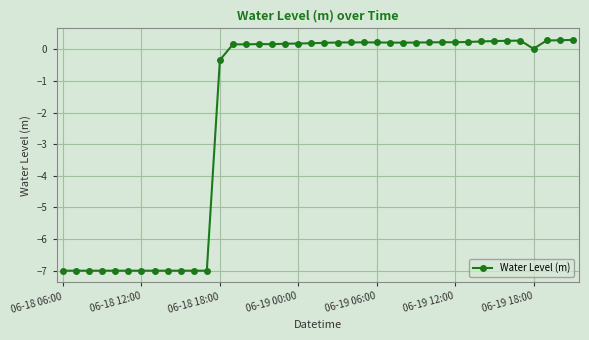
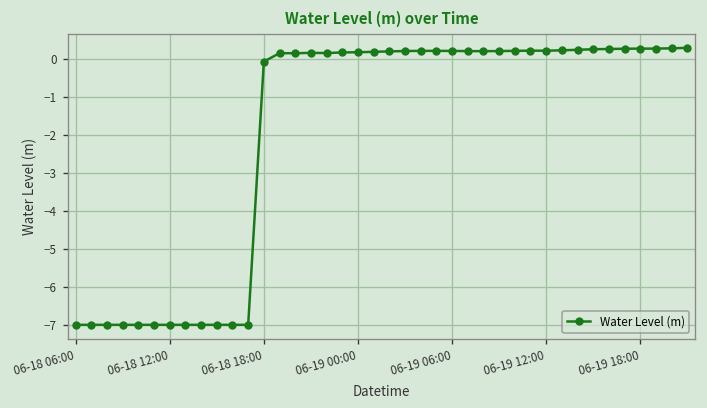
06-18 18:00: -0.3 -> -0.1
06-19 18:00: 0.0 -> 0.3
